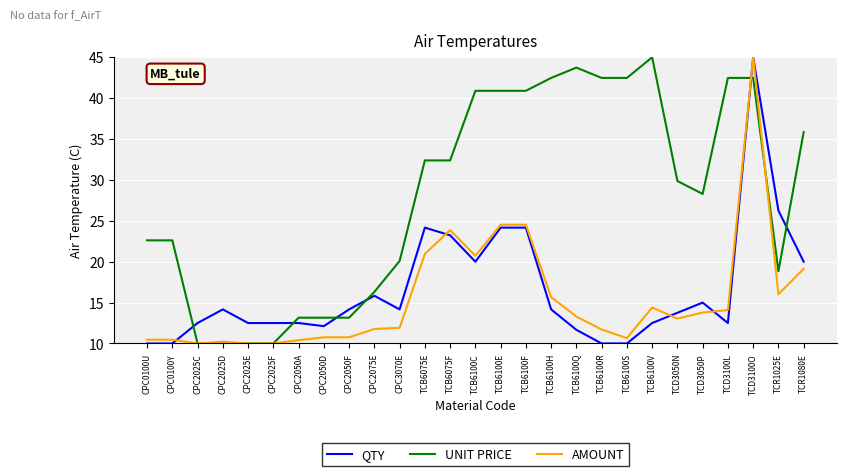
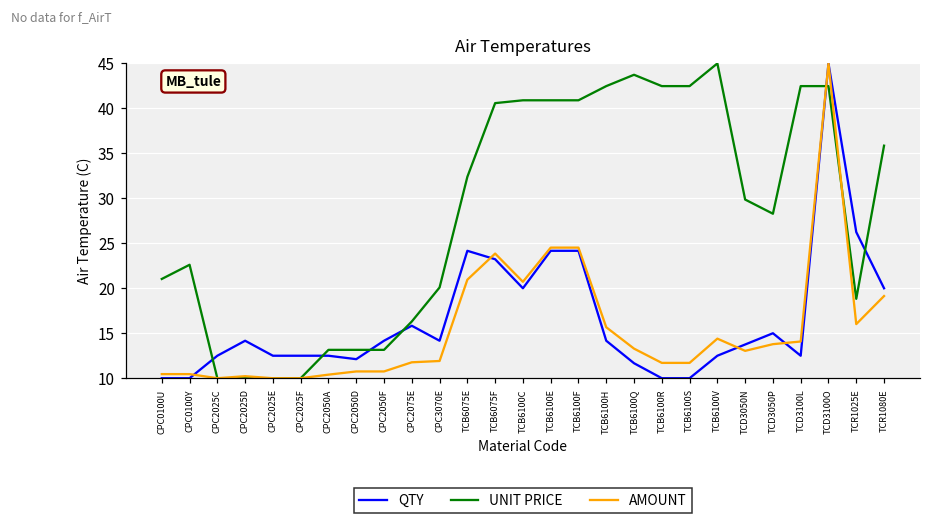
UNIT PRICE, CPC0100U: 23 -> 21
UNIT PRICE, TCB6075F: 32 -> 41
AMOUNT, TCB6100S: 11 -> 12
